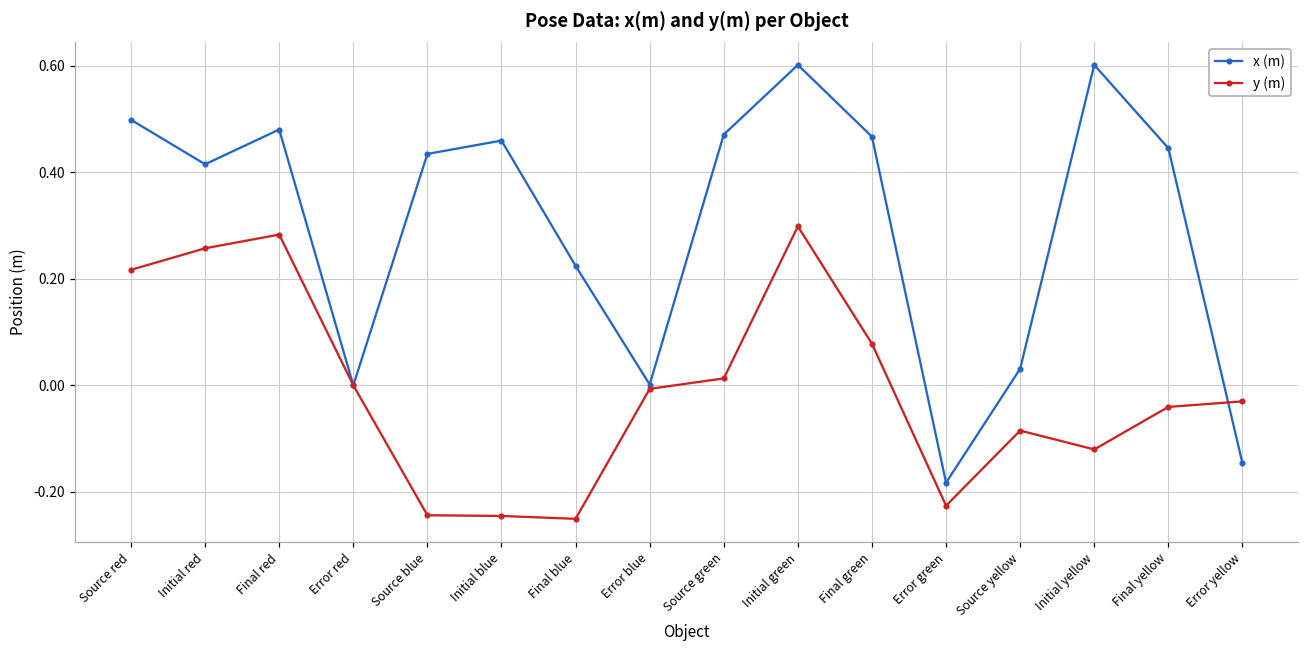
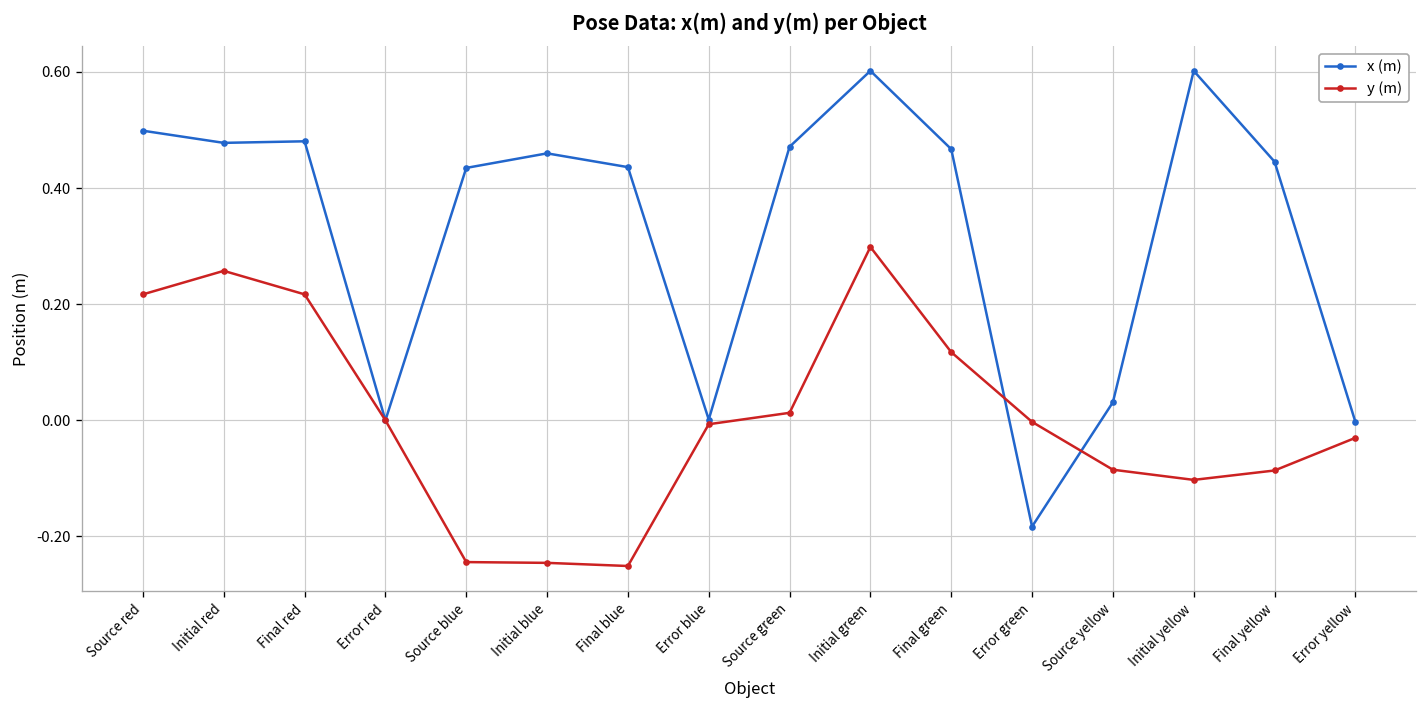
x (m), Initial red: 0.42 -> 0.48
y (m), Final red: 0.28 -> 0.22
x (m), Final blue: 0.22 -> 0.44
y (m), Final green: 0.08 -> 0.12
y (m), Error green: -0.23 -> 0.00
y (m), Initial yellow: -0.12 -> -0.10
y (m), Final yellow: -0.04 -> -0.09
x (m), Error yellow: -0.15 -> 0.00
